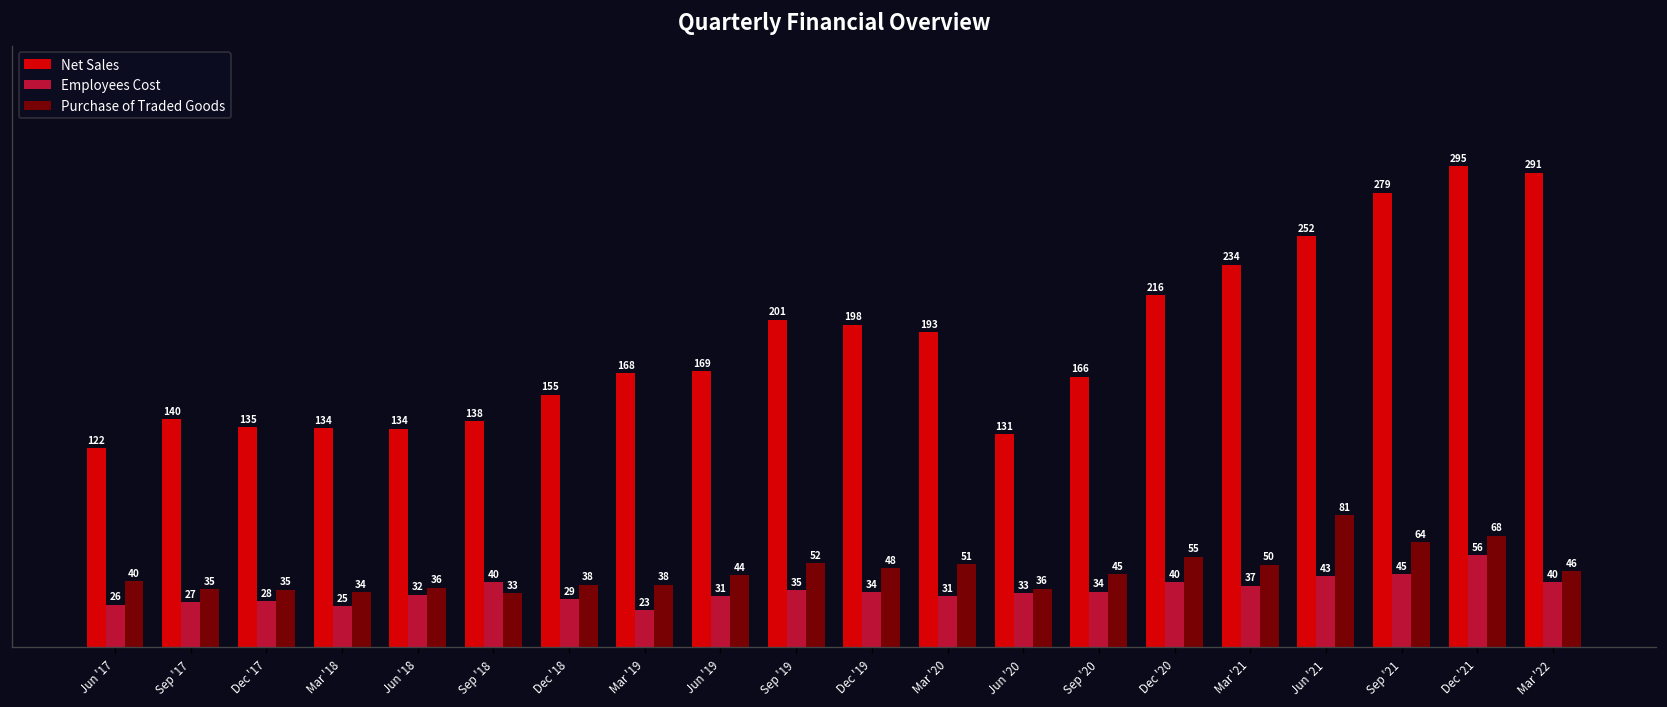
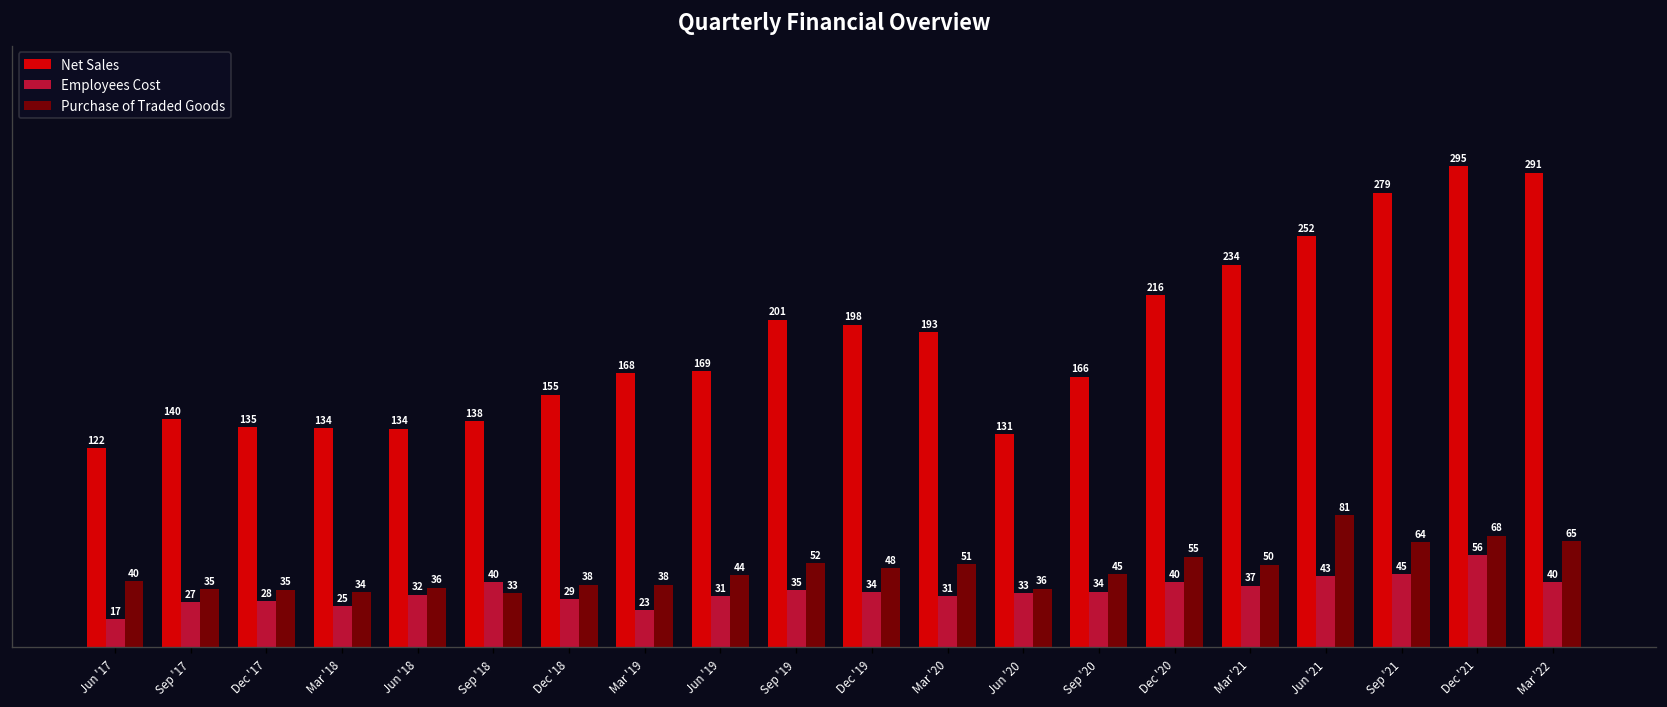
Employees Cost, Jun '17: 26 -> 17
Purchase of Traded Goods, Mar '22: 46 -> 65
